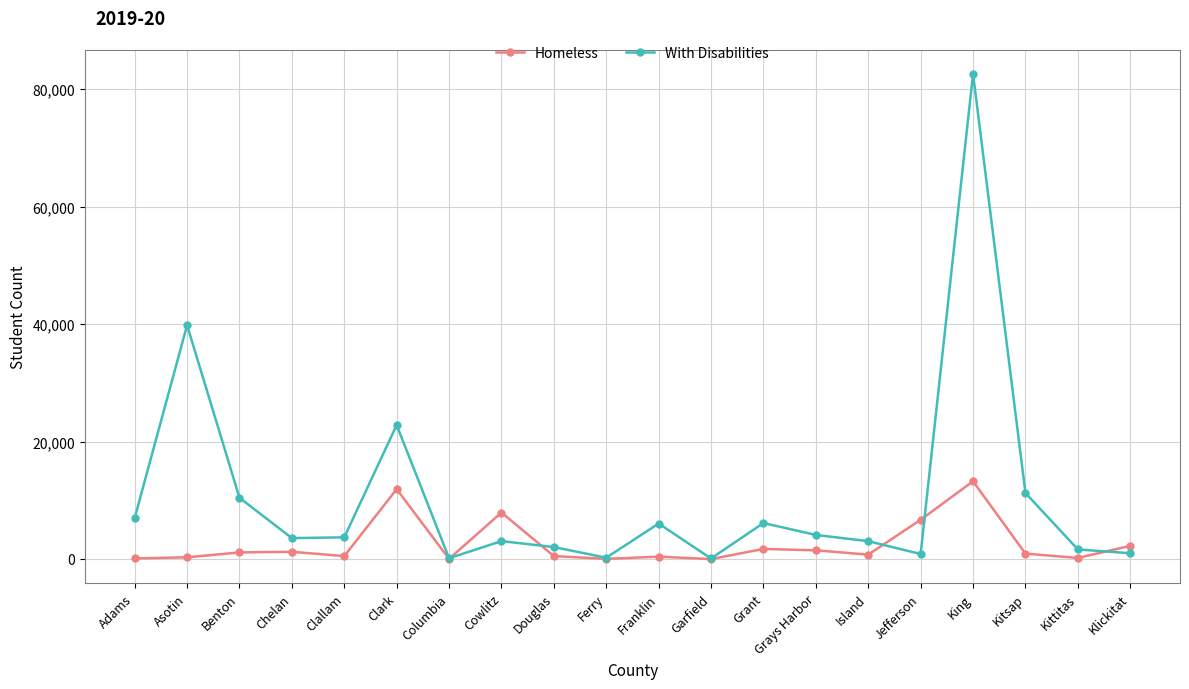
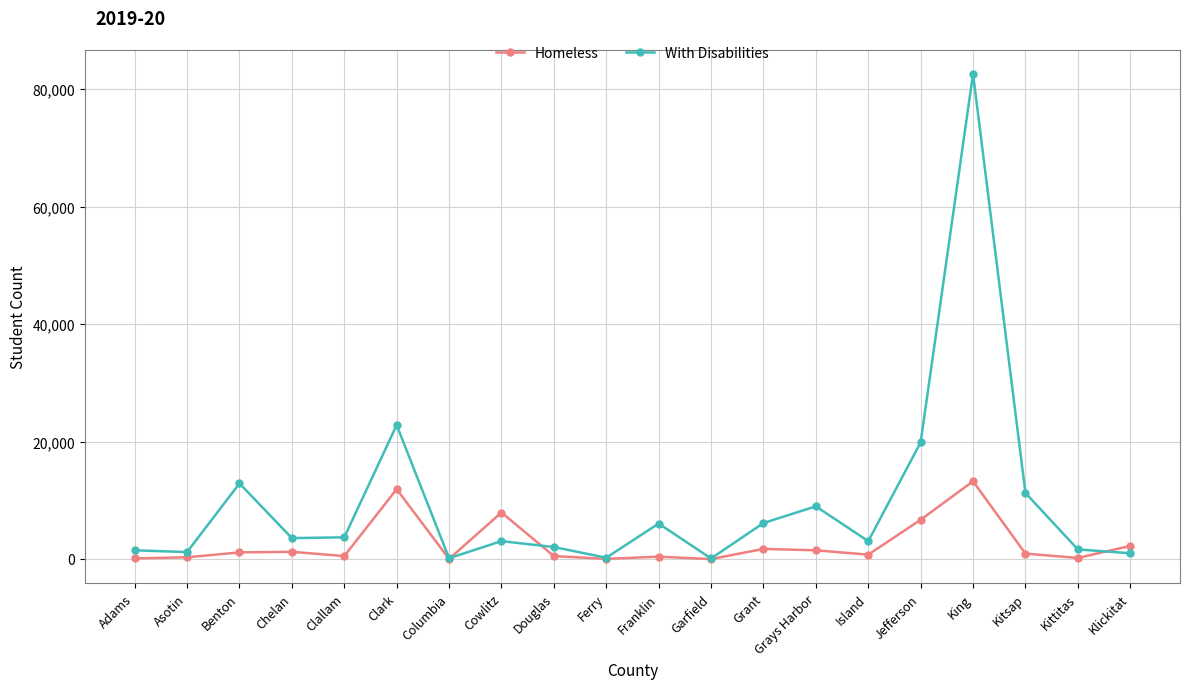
With Disabilities, Adams: 7,000 -> 1,000
With Disabilities, Asotin: 40,000 -> 1,000
With Disabilities, Benton: 10,000 -> 13,000
With Disabilities, Grays Harbor: 4,000 -> 9,000
With Disabilities, Jefferson: 1,000 -> 20,000
